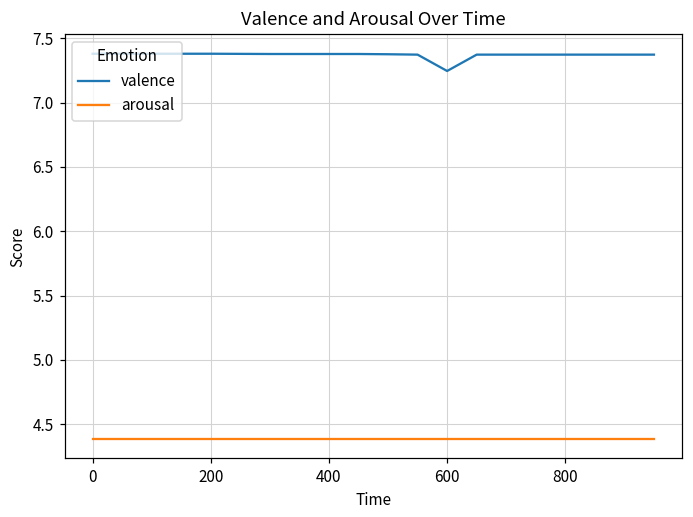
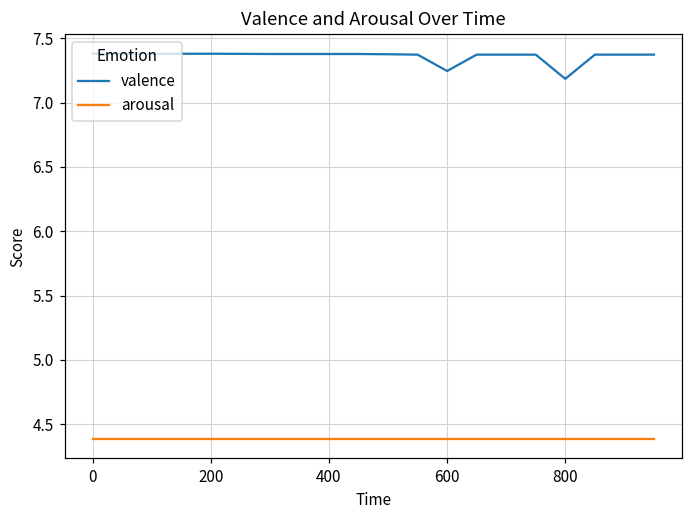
valence, 800: 7.37 -> 7.18
